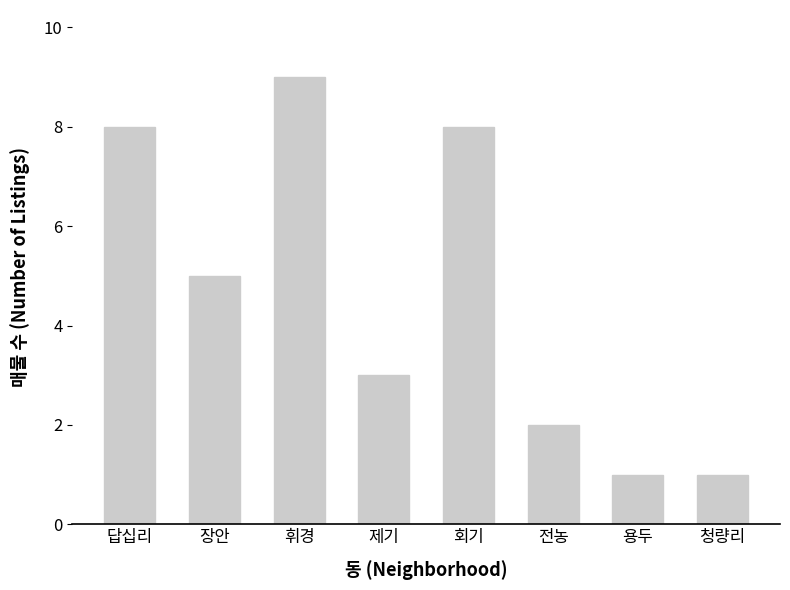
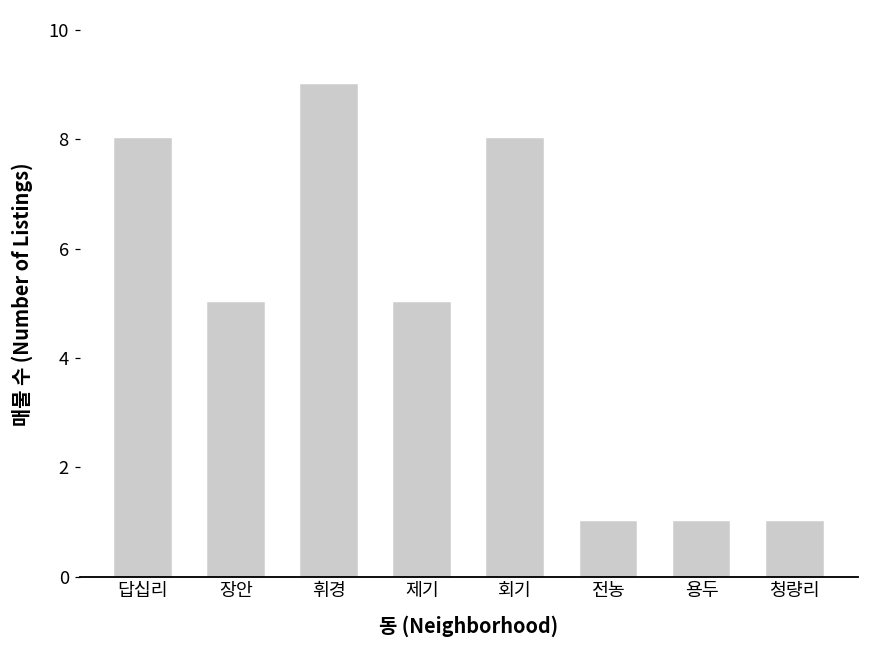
제기: 3 -> 5
전농: 2 -> 1
